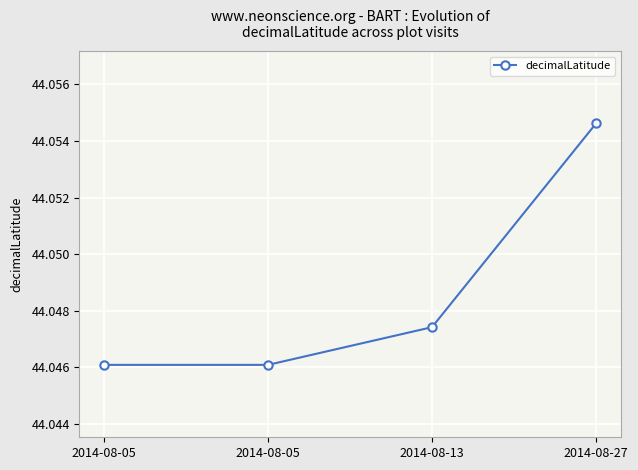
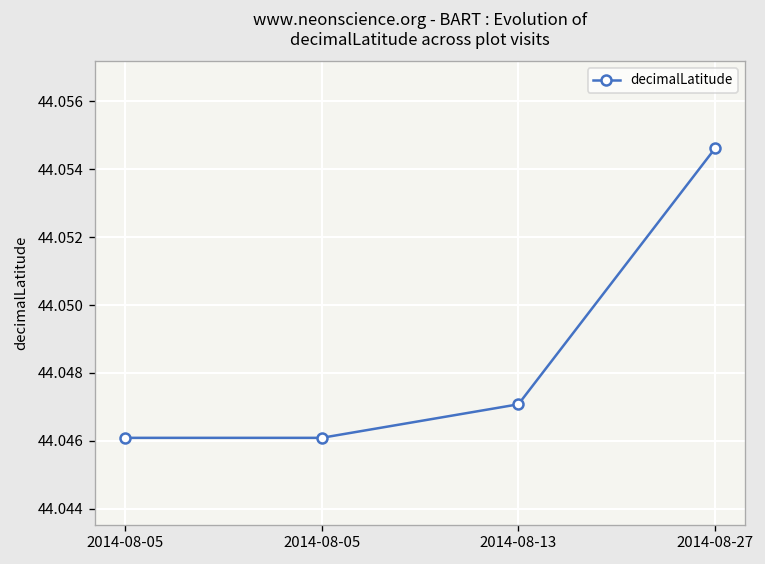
2014-08-13: 44.0474 -> 44.0471
